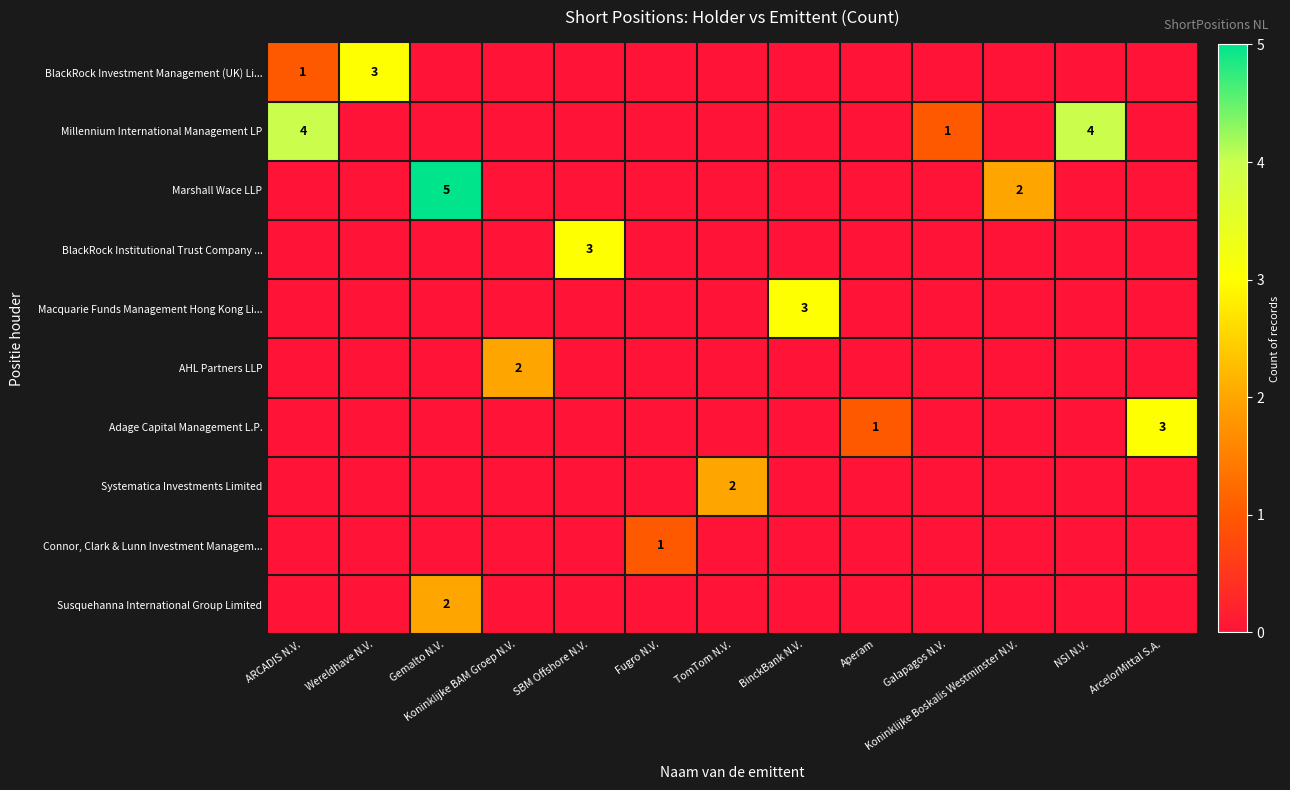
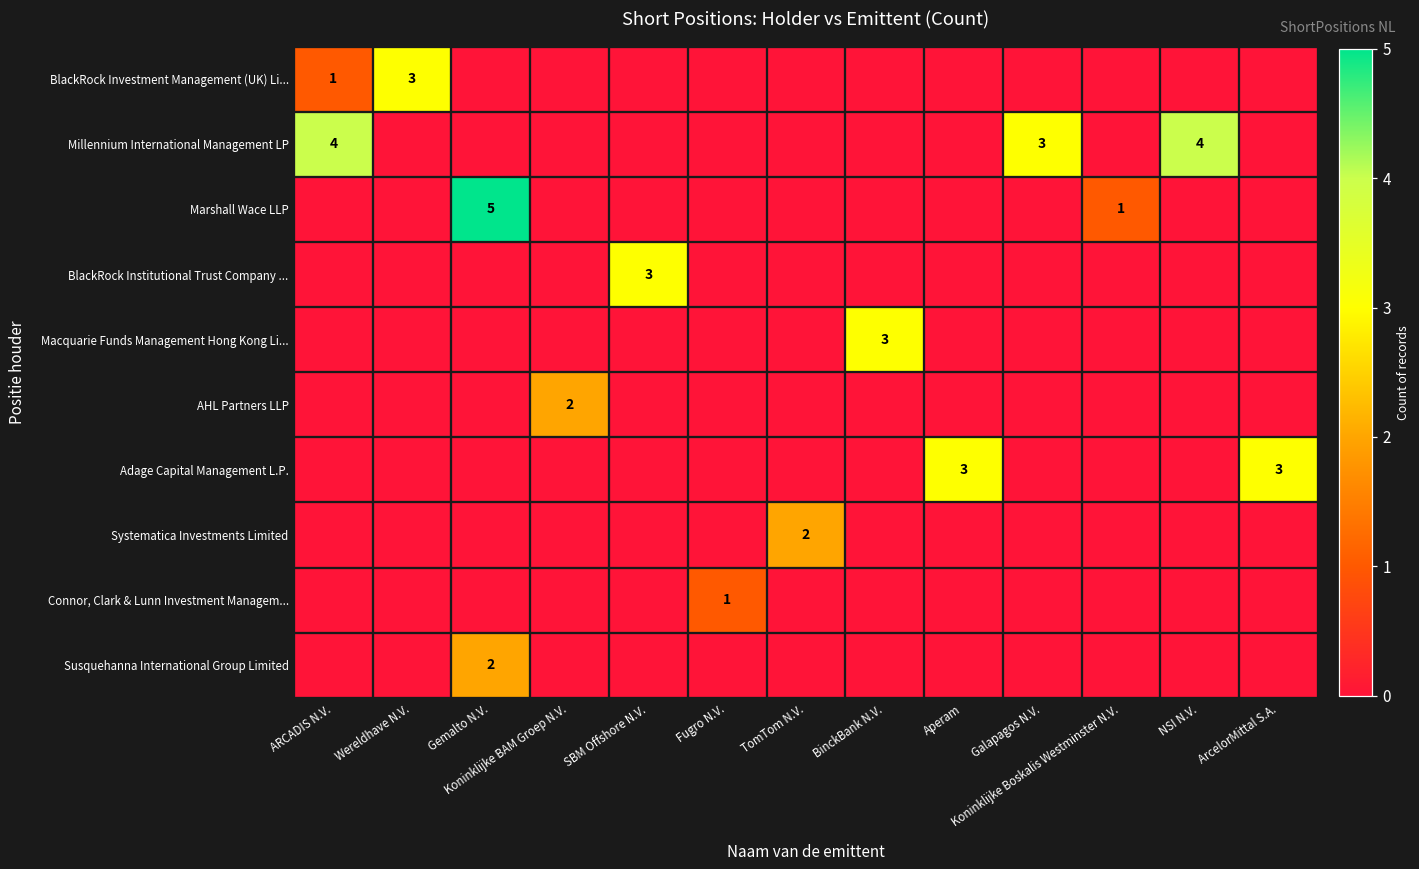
Millennium International Management LP, Galapagos N.V.: 1 -> 3
Marshall Wace LLP, Koninklijke Boskalis Westminster N.V.: 2 -> 1
Adage Capital Management L.P., Aperam: 1 -> 3
